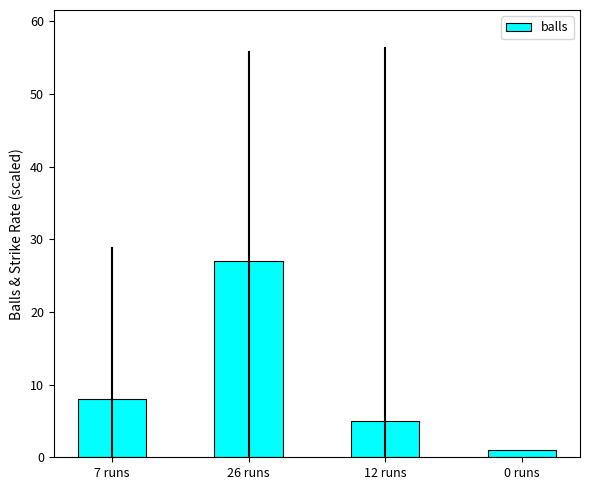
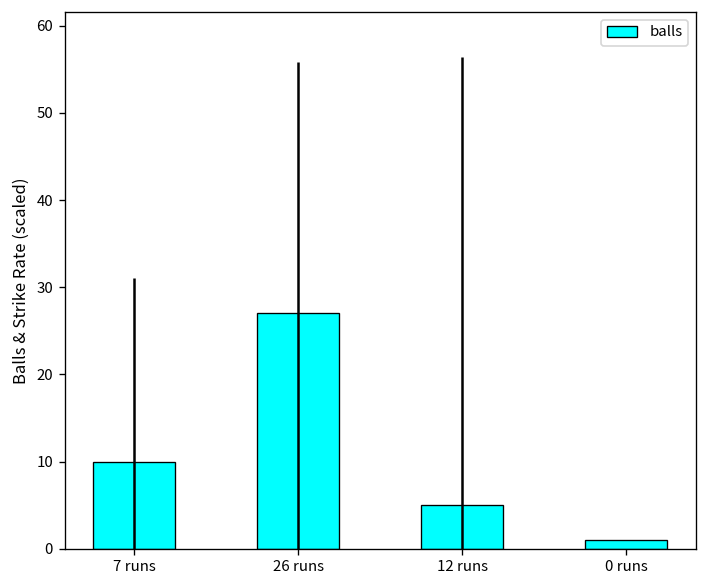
7 runs: 8 -> 10
